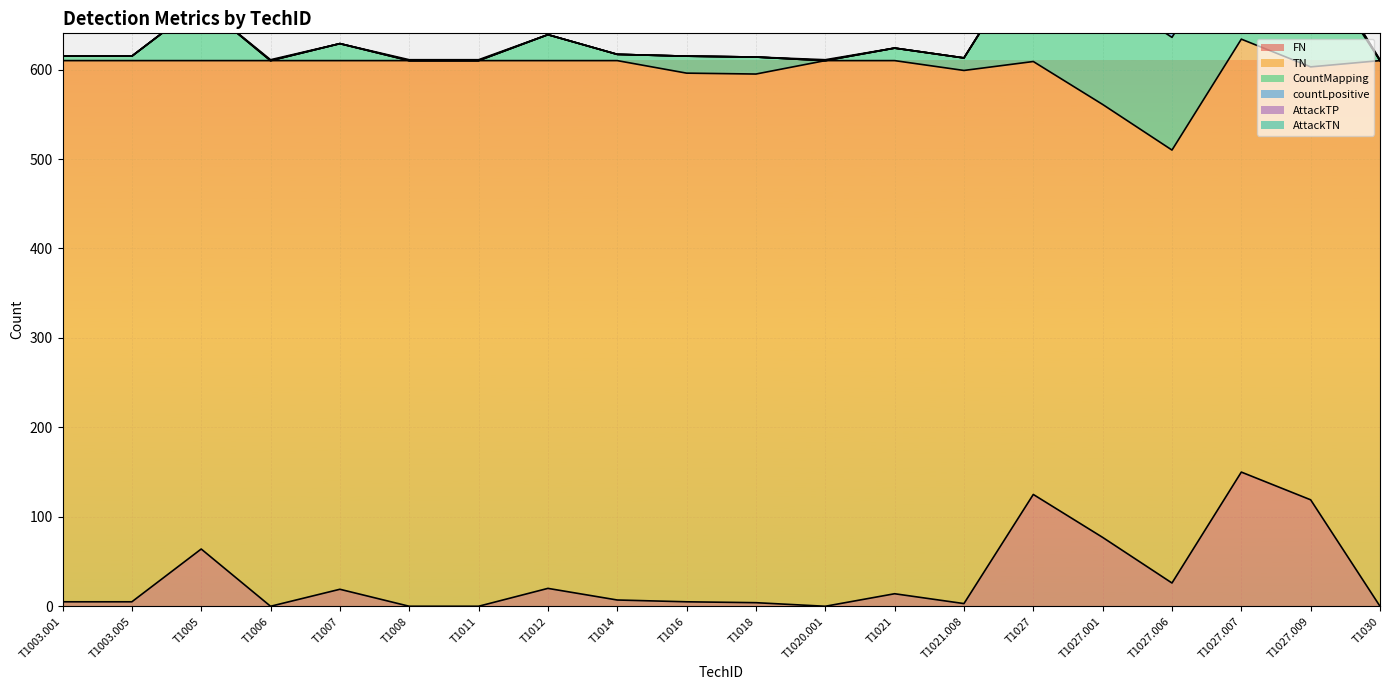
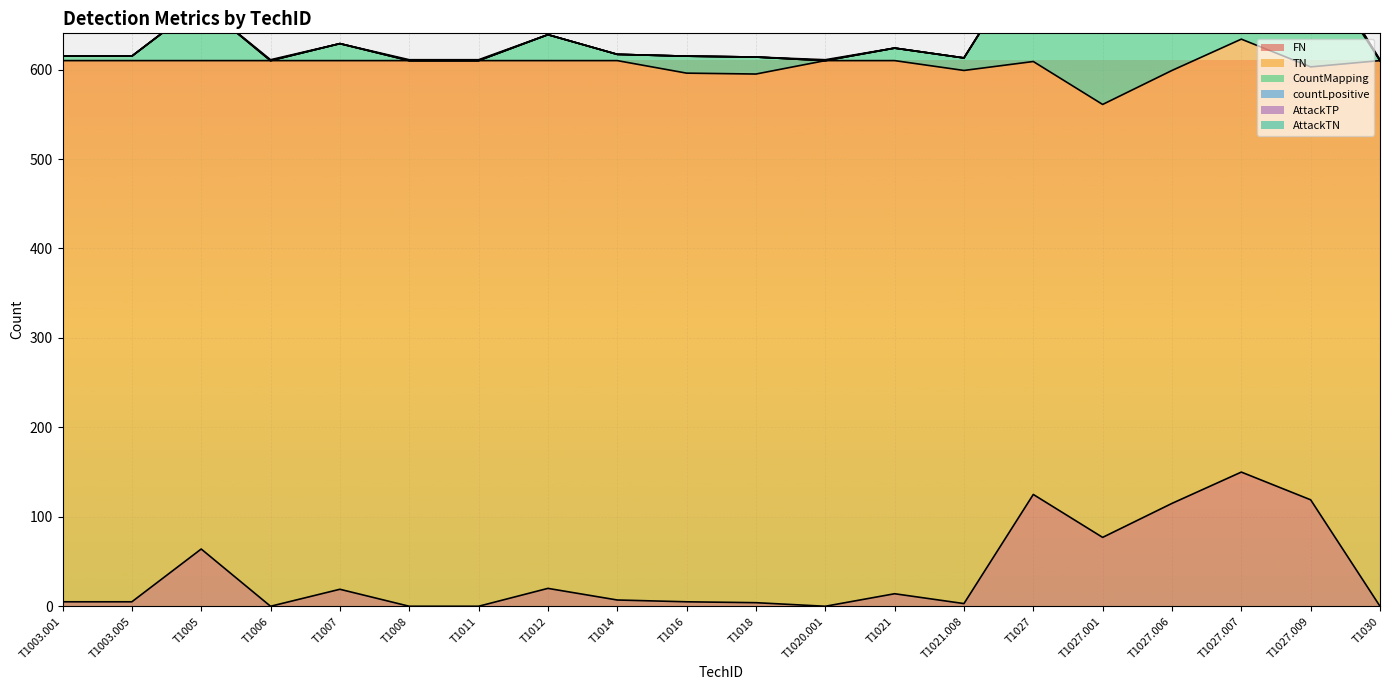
FN, T1027.006: 30 -> 120
